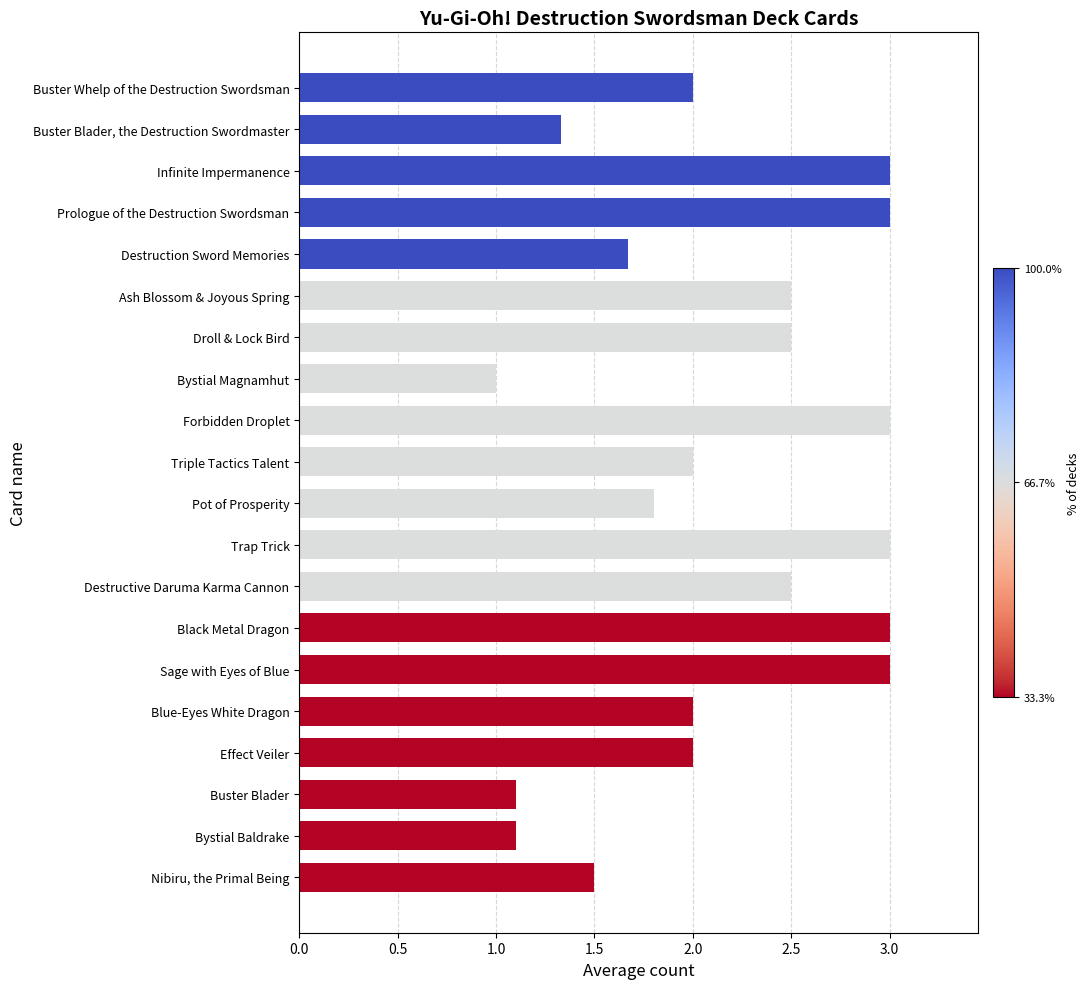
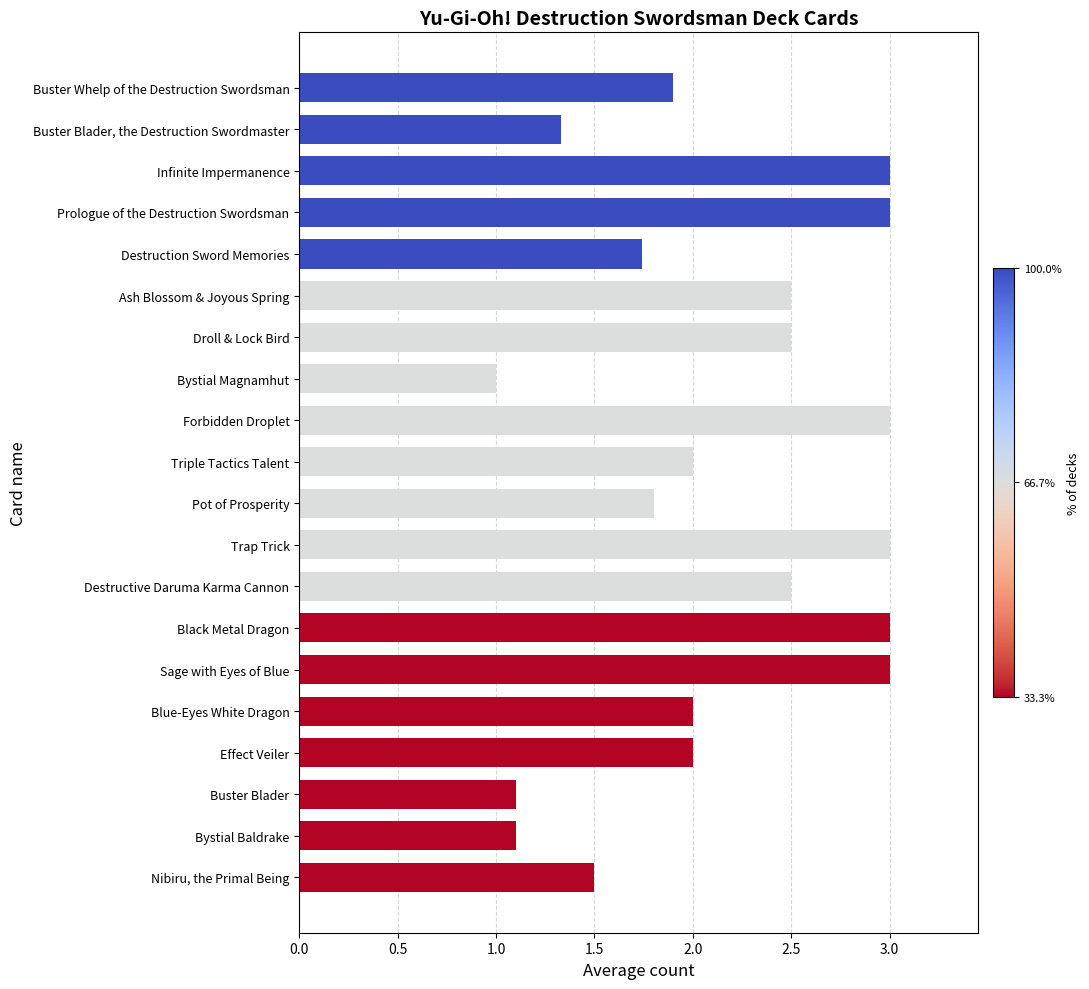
Buster Whelp of the Destruction Swordsman: 2.0 -> 1.9
Destruction Sword Memories: 1.67 -> 1.74
